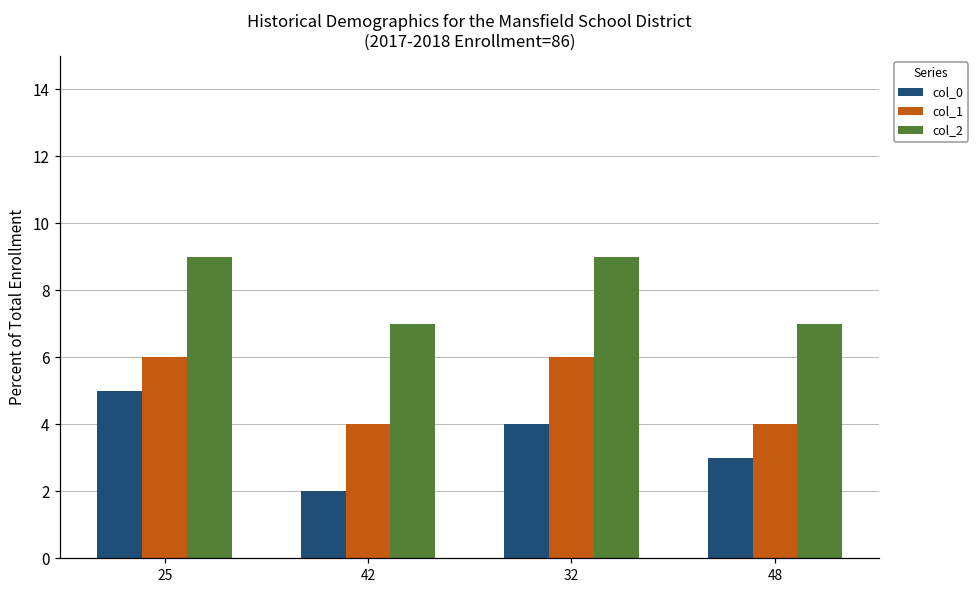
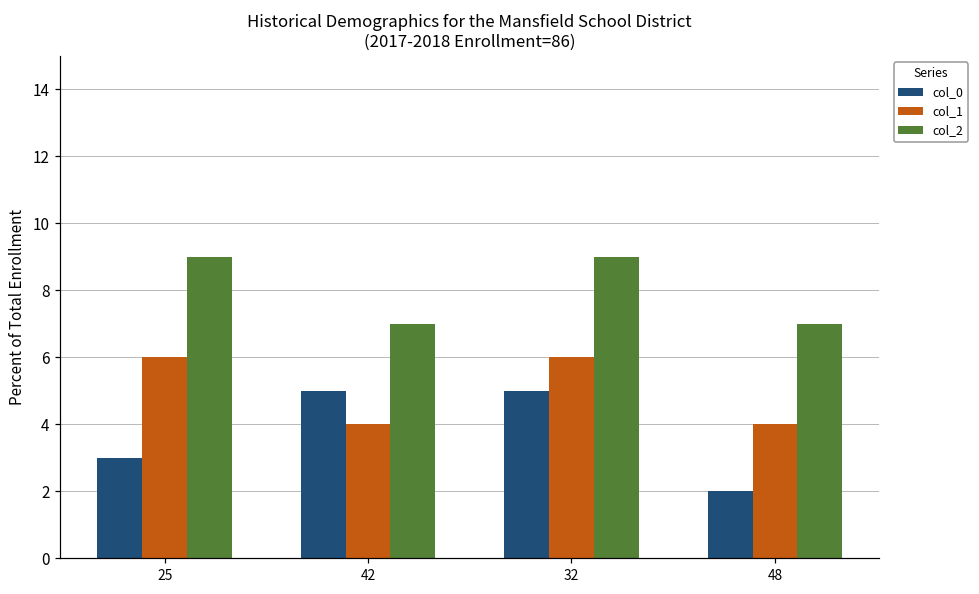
col_0, 25: 5 -> 3
col_0, 42: 2 -> 5
col_0, 32: 4 -> 5
col_0, 48: 3 -> 2
